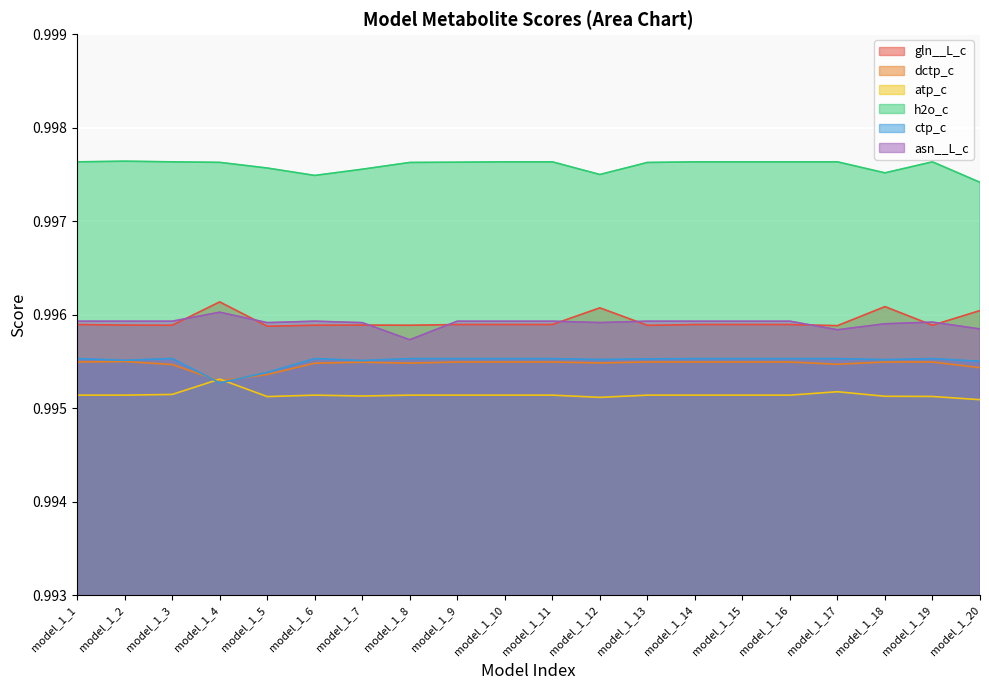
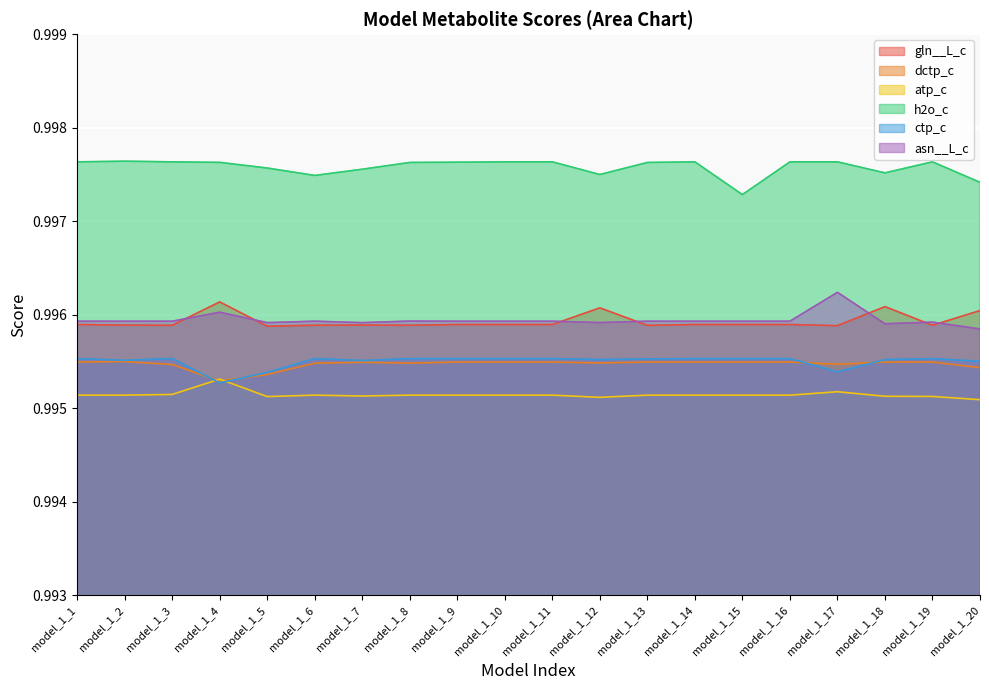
asn__L_c, model_1_8: 0.9957 -> 0.9959
h2o_c, model_1_15: 0.9976 -> 0.9973
ctp_c, model_1_17: 0.9955 -> 0.9954
asn__L_c, model_1_17: 0.9958 -> 0.9962
